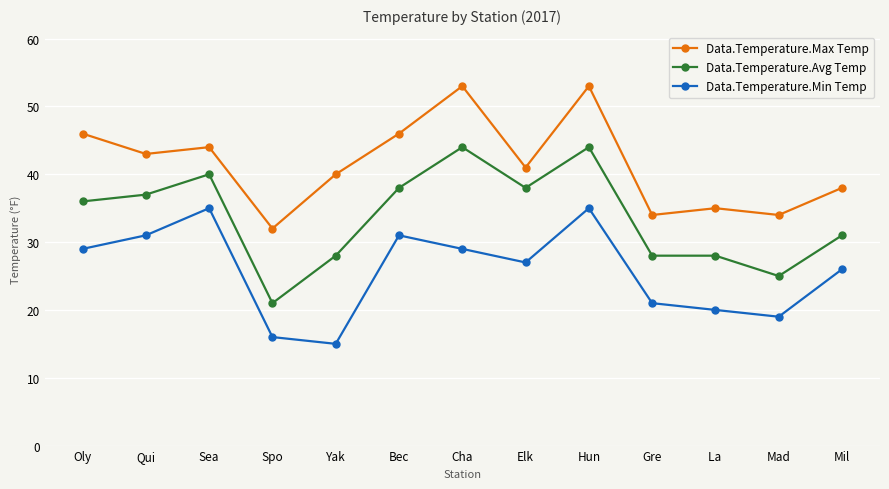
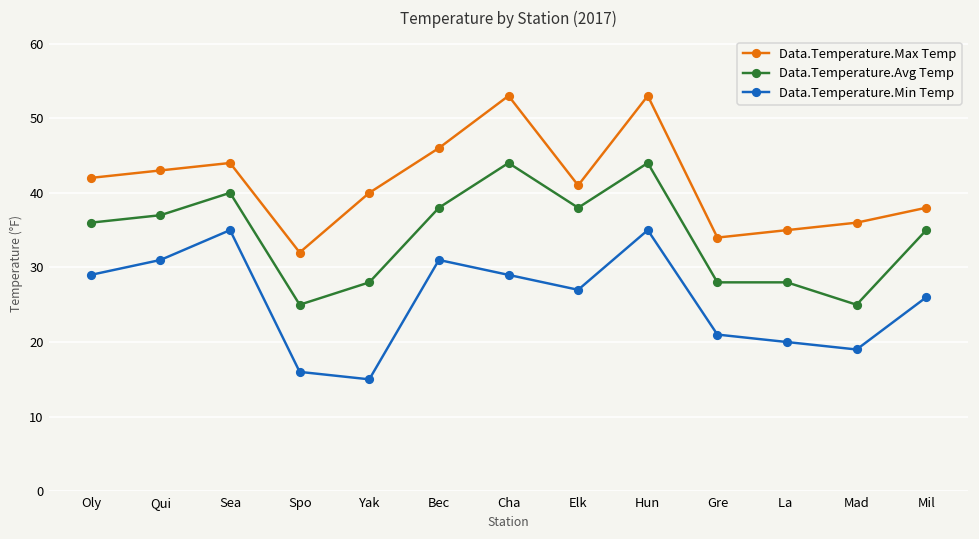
Data.Temperature.Max Temp, Oly: 46 -> 42
Data.Temperature.Avg Temp, Spo: 21 -> 25
Data.Temperature.Max Temp, Mad: 34 -> 36
Data.Temperature.Avg Temp, Mil: 31 -> 35
